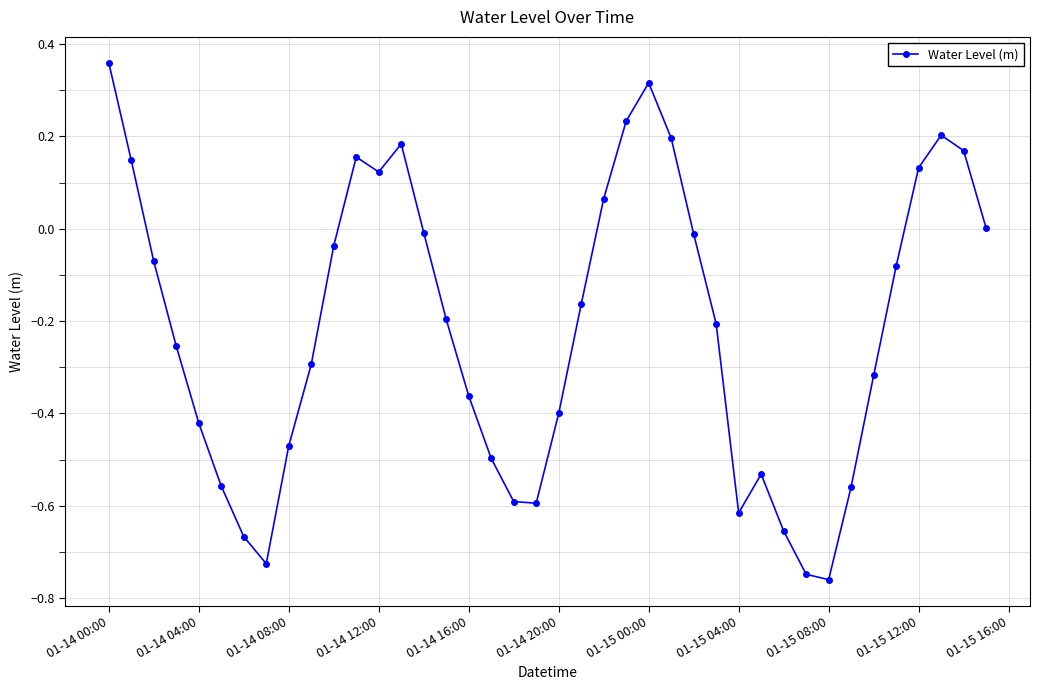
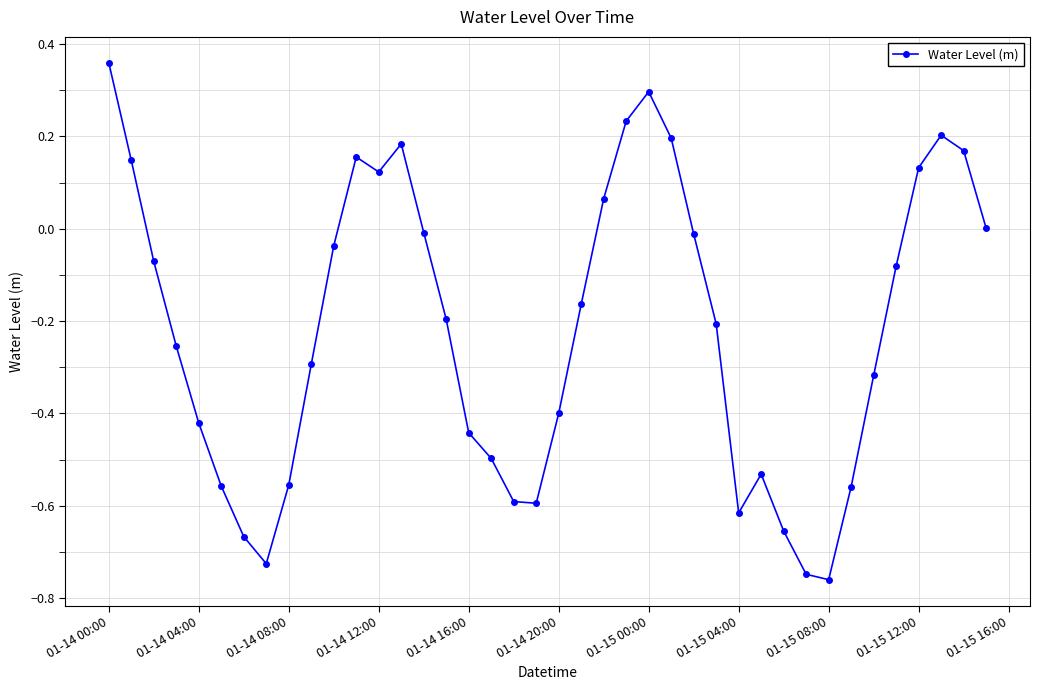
01-14 08:00: -0.47 -> -0.55
01-14 16:00: -0.36 -> -0.44
01-15 00:00: 0.32 -> 0.30
